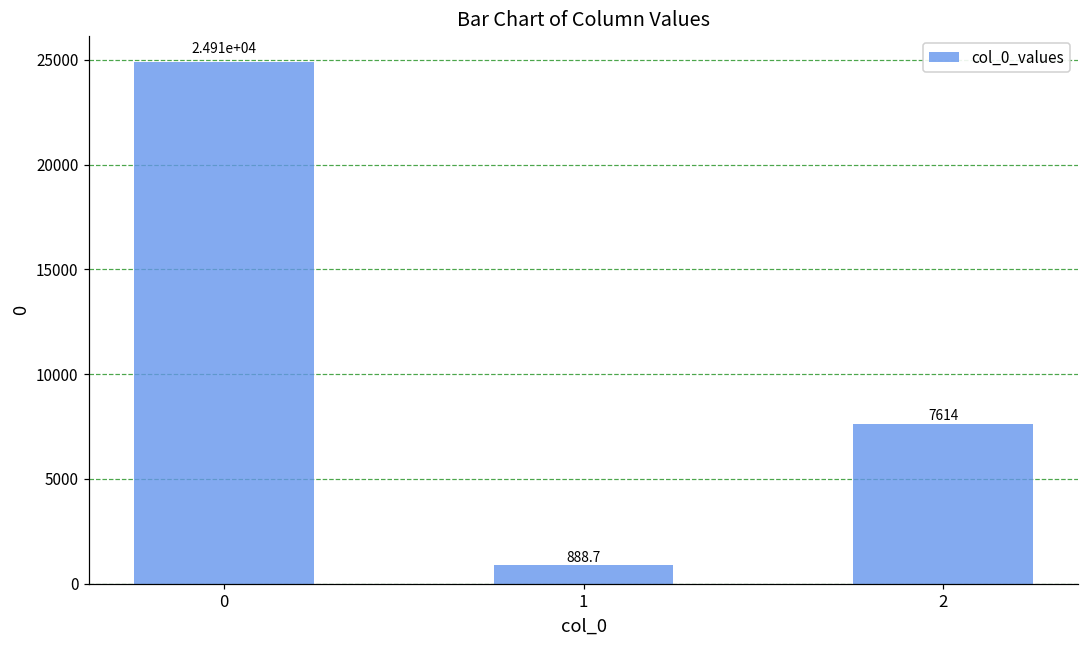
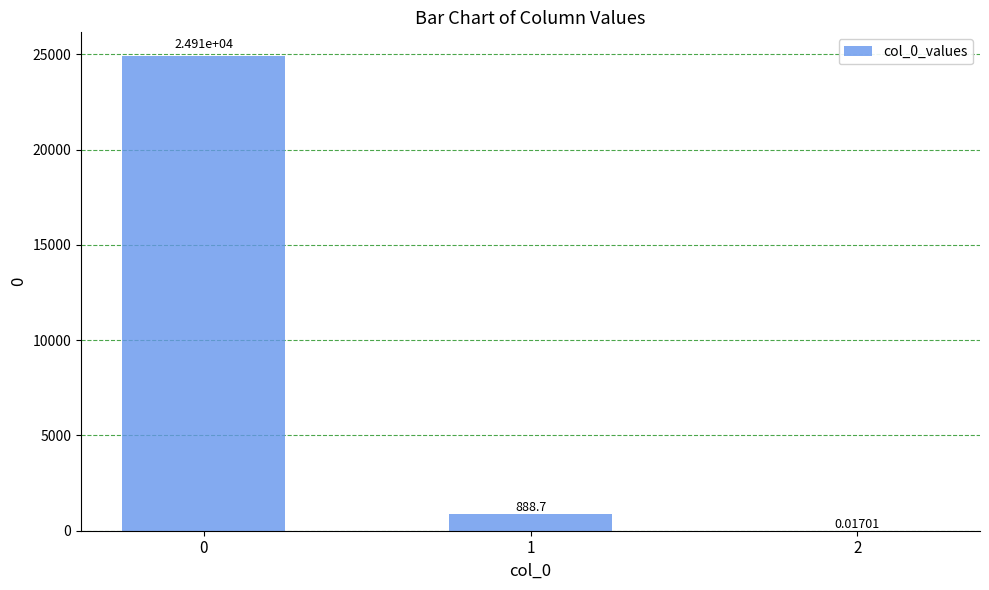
2: 7614 -> 0.01701
